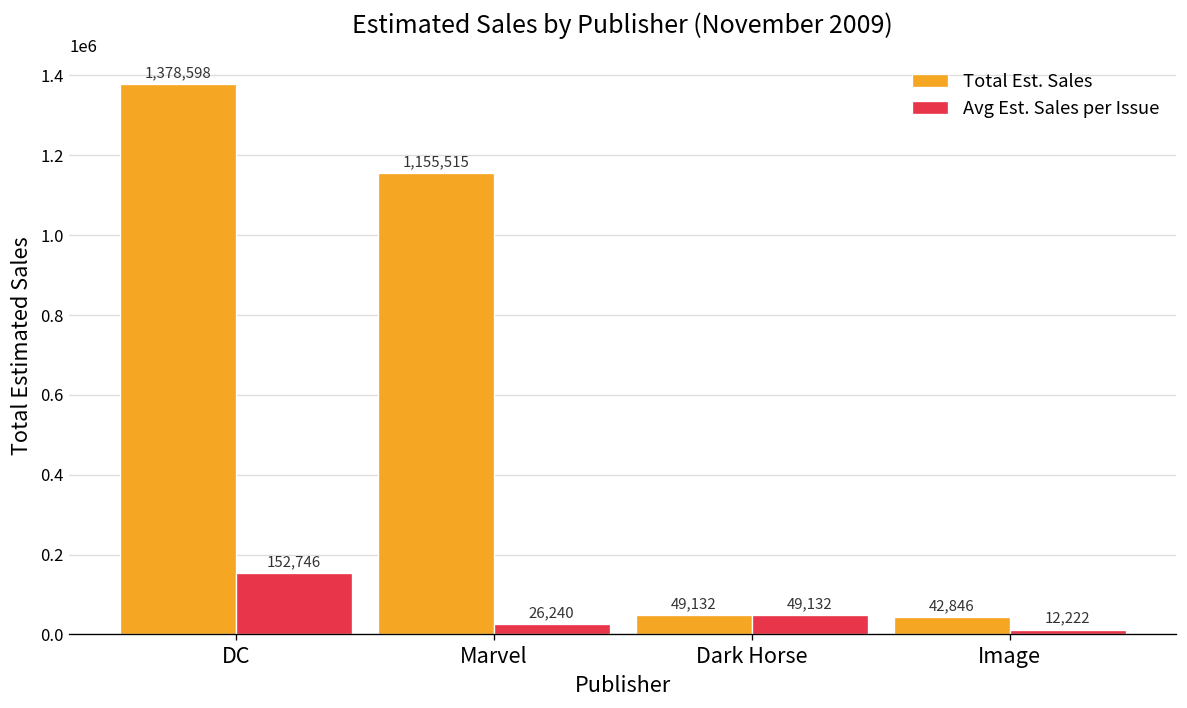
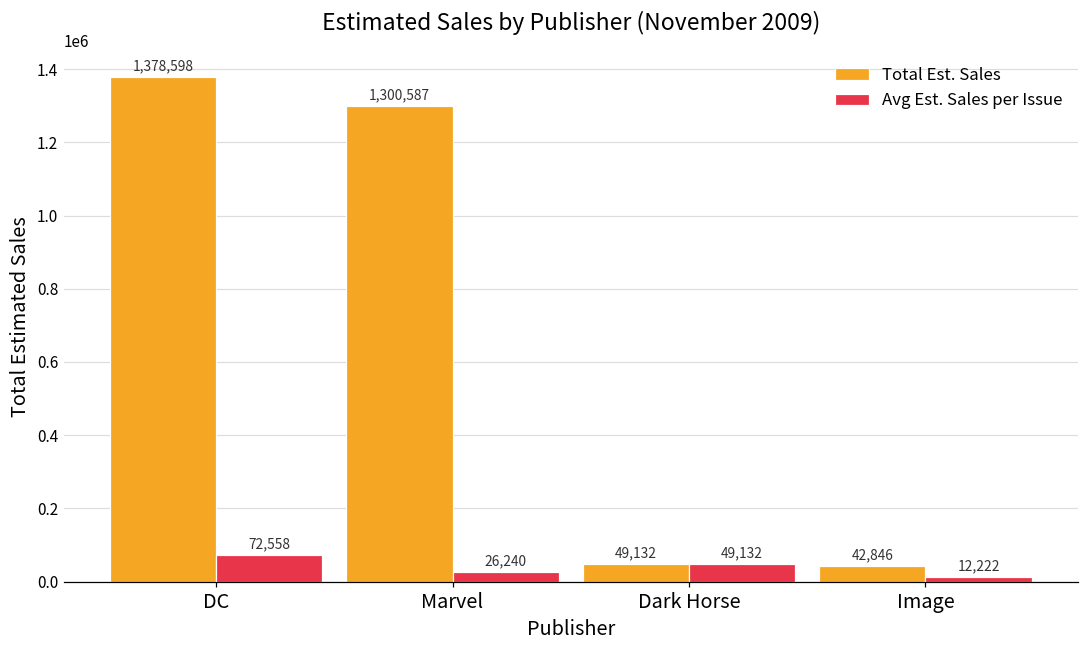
Avg Est. Sales per Issue, DC: 152,746 -> 72,558
Total Est. Sales, Marvel: 1,155,515 -> 1,300,587
